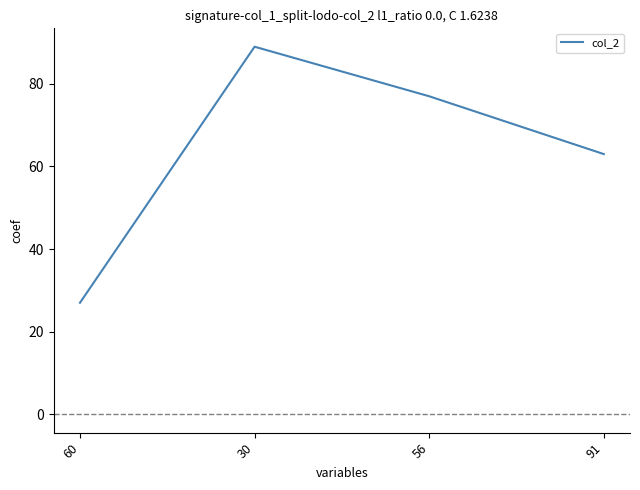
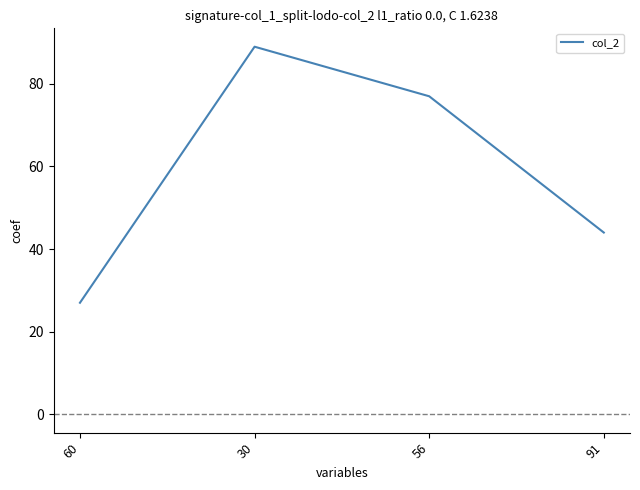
91: 63 -> 44
